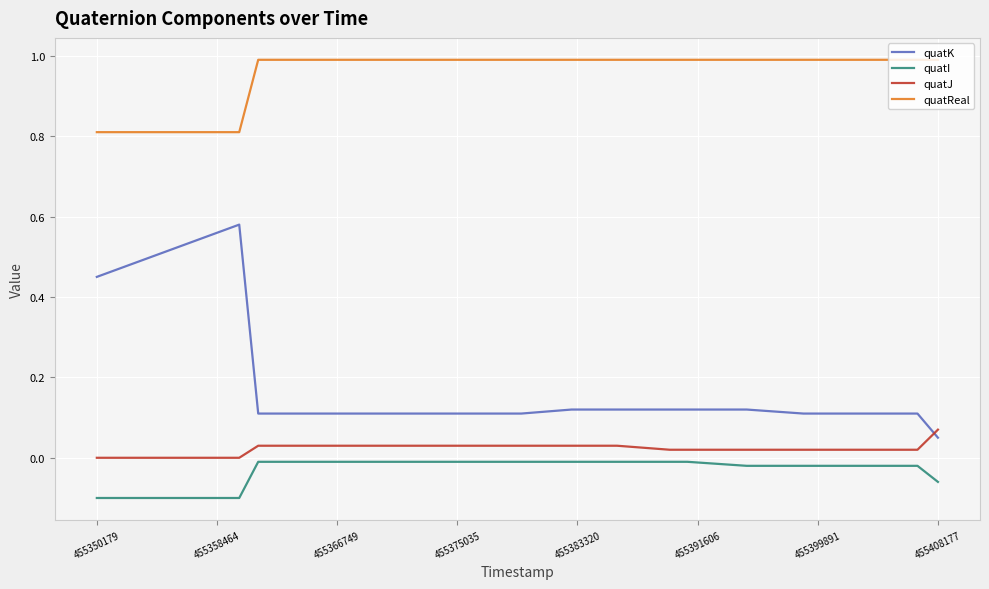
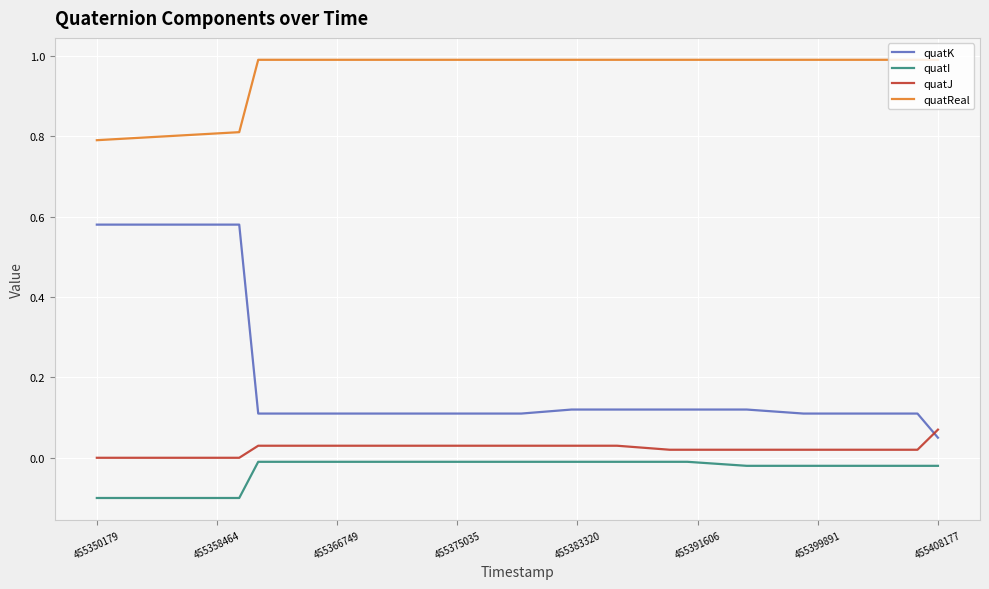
quatK, 455350179: 0.45 -> 0.58
quatReal, 455350179: 0.81 -> 0.79
quatI, 455408177: -0.06 -> -0.02
